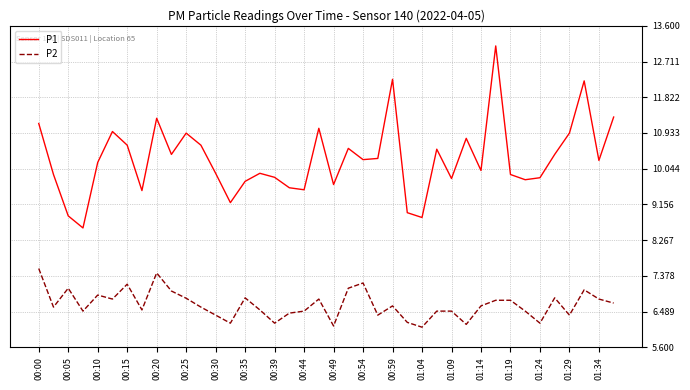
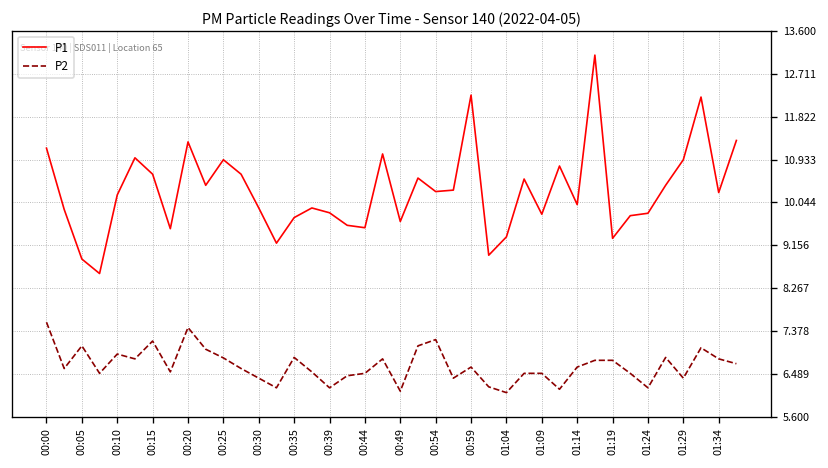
P1, 01:04: 8.8 -> 9.3
P1, 01:19: 9.9 -> 9.3
